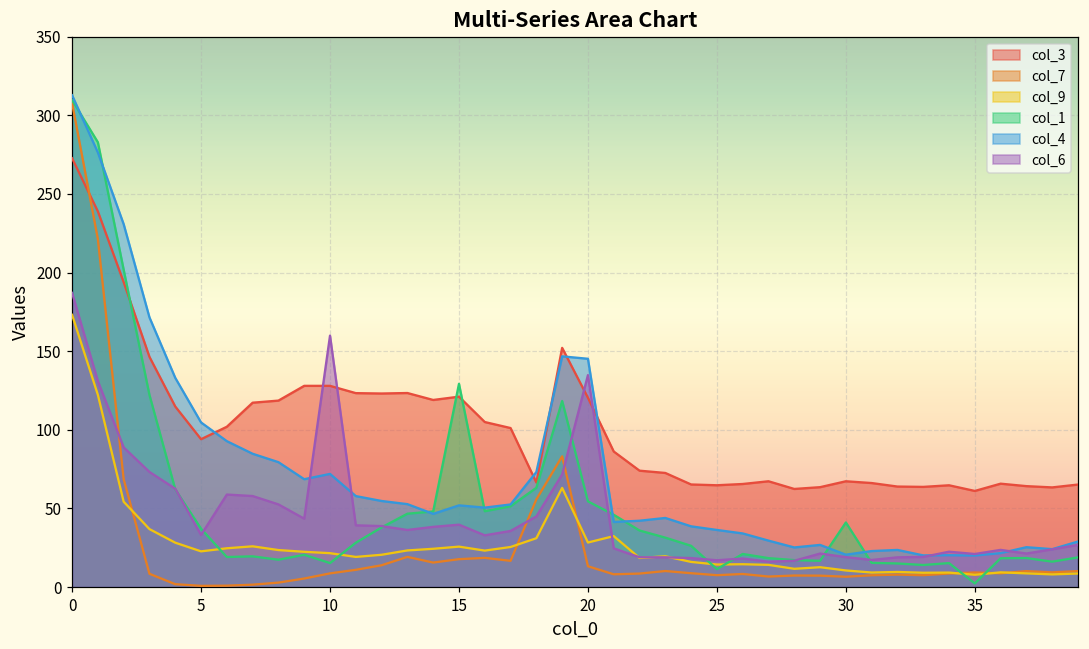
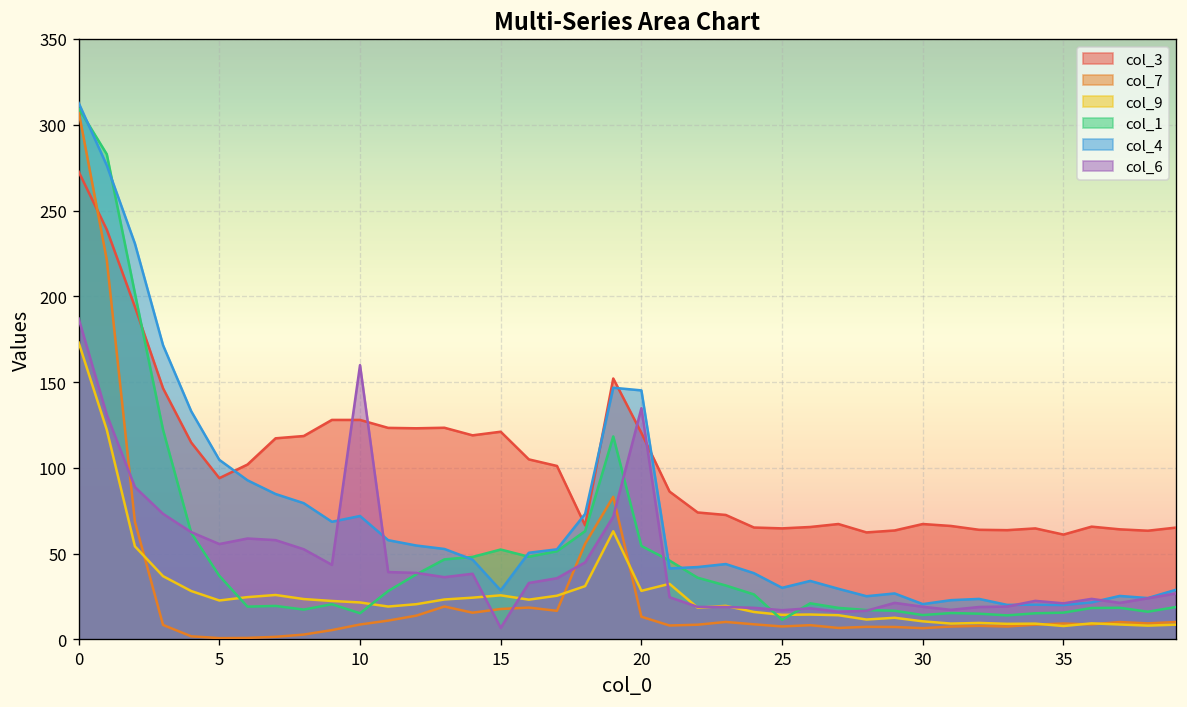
col_6, 5: 33 -> 56
col_1, 15: 129 -> 52
col_4, 15: 52 -> 29
col_6, 15: 40 -> 7
col_4, 25: 36 -> 30
col_1, 30: 41 -> 14
col_1, 35: 2 -> 16
